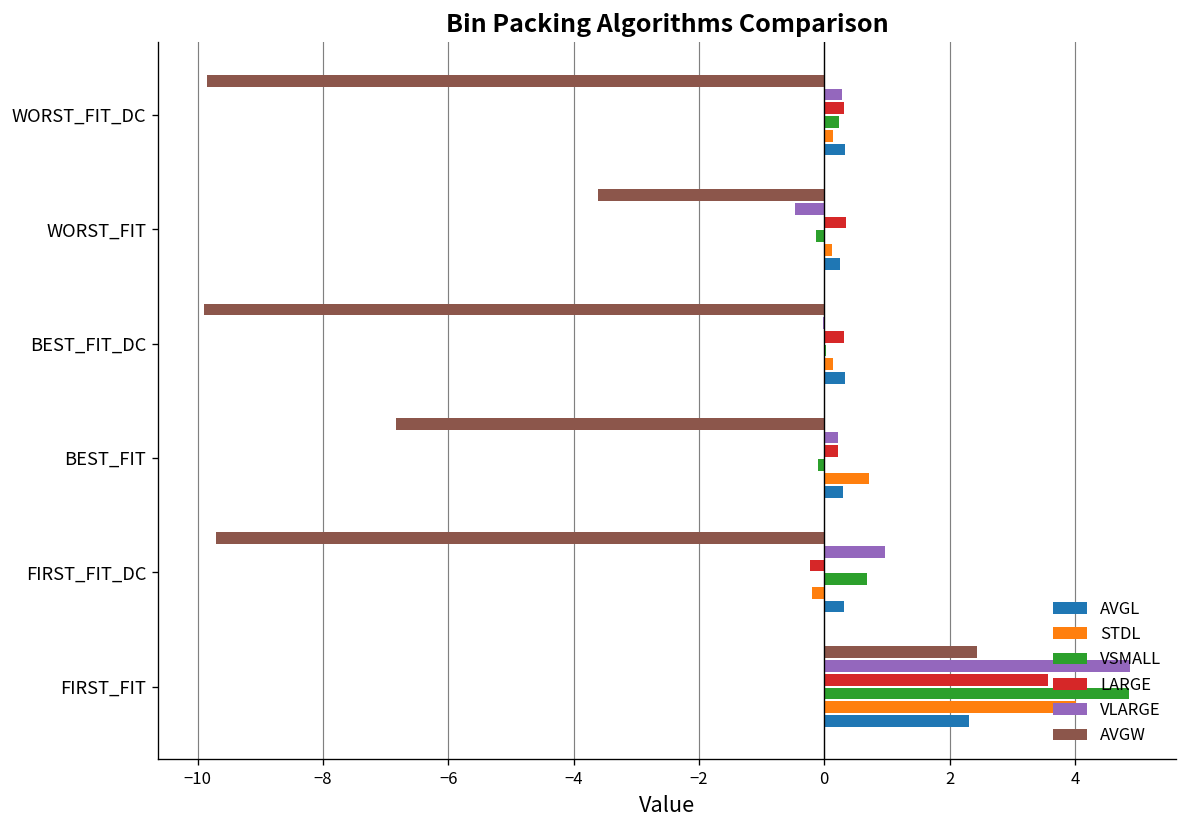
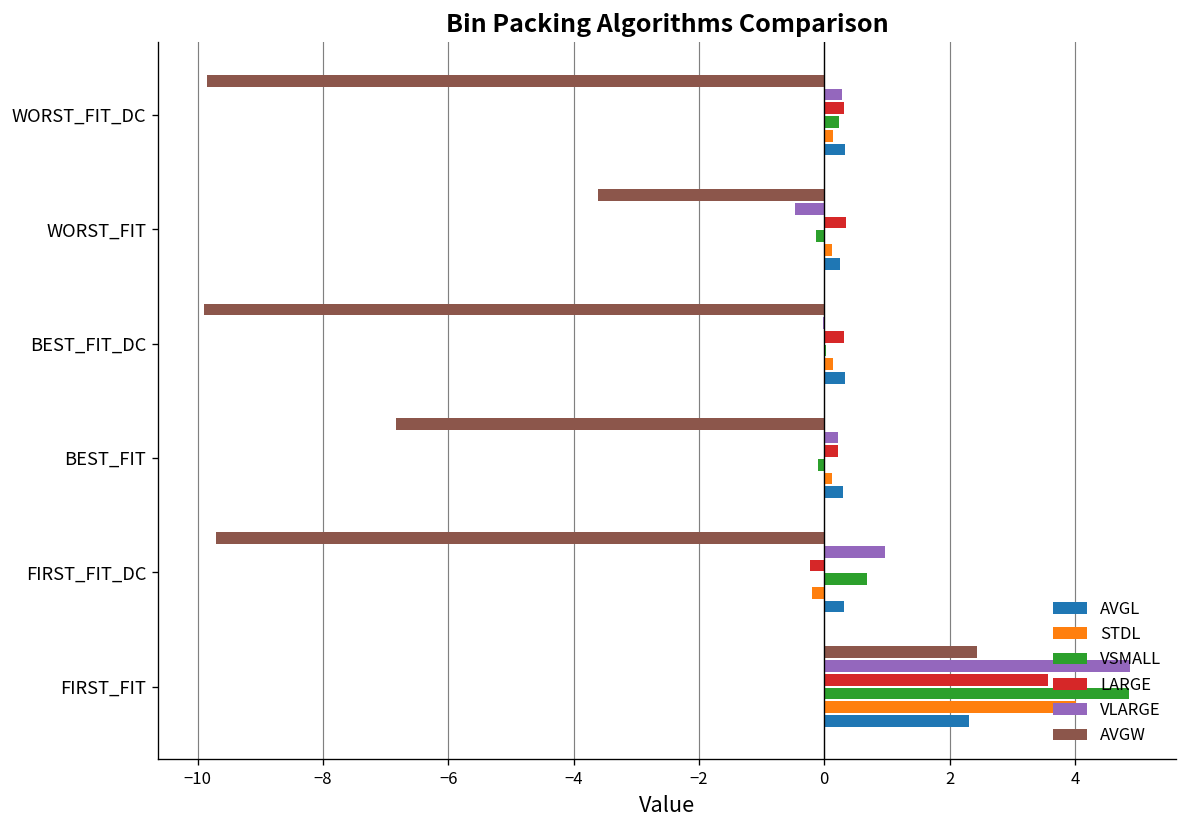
STDL, BEST_FIT: 0.7 -> 0.1
